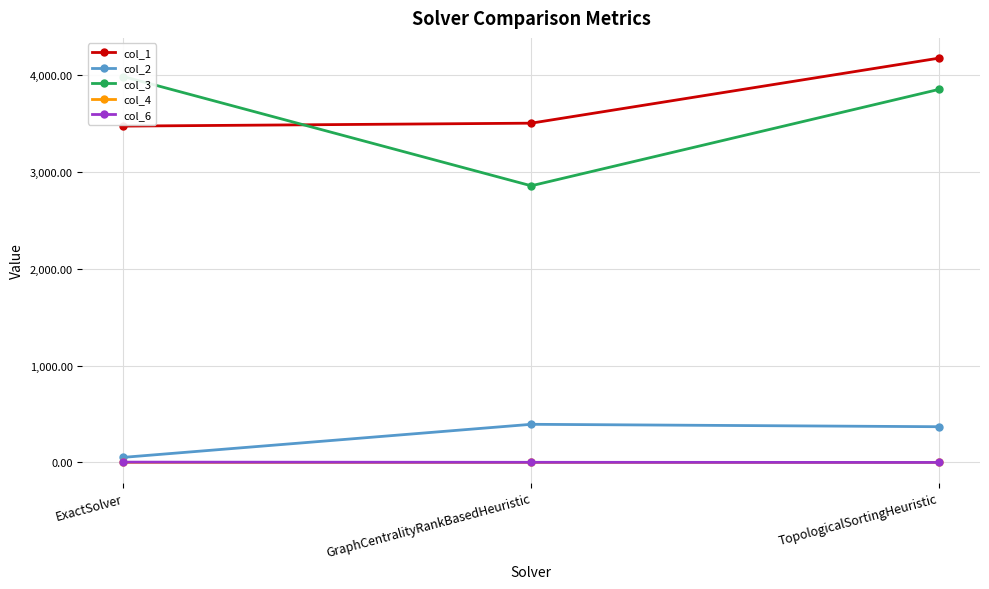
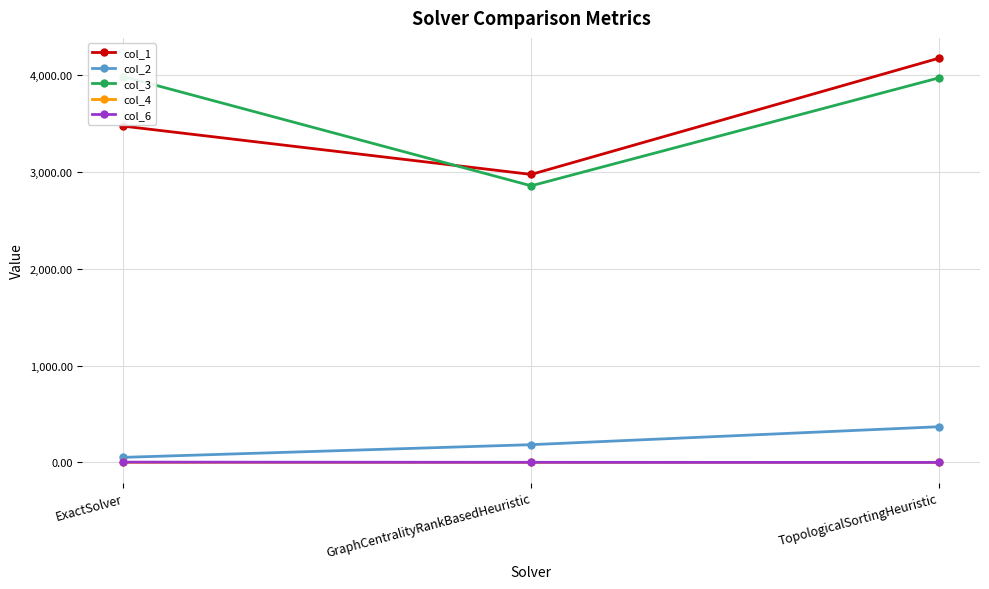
col_1, GraphCentralityRankBasedHeuristic: 3,500 -> 3,000
col_2, GraphCentralityRankBasedHeuristic: 400 -> 200
col_3, TopologicalSortingHeuristic: 3,900 -> 4,000
